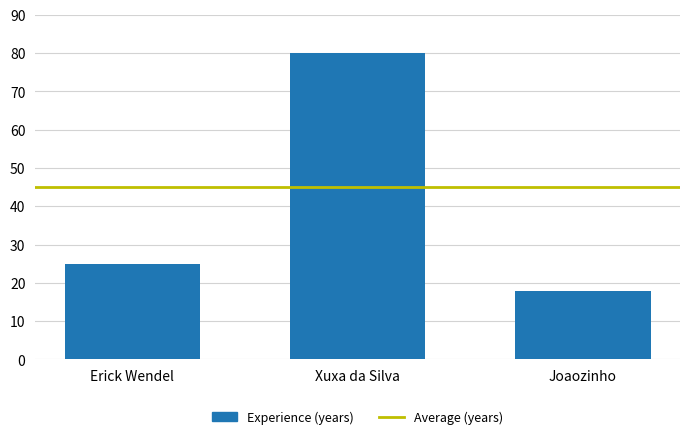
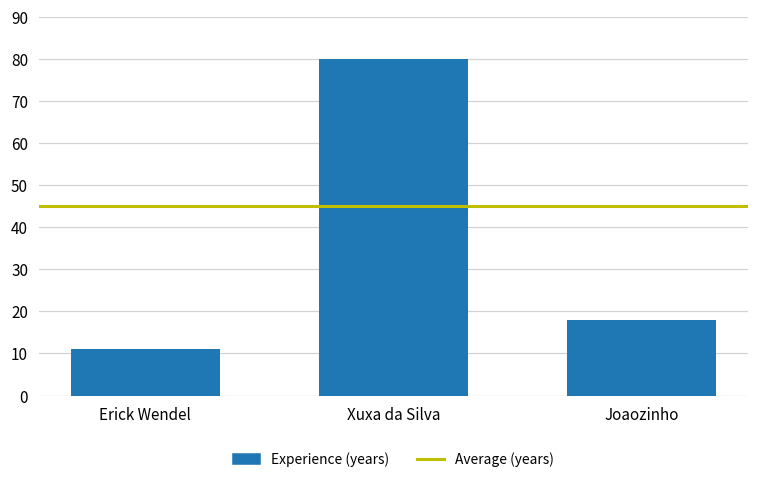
Erick Wendel: 25 -> 11
